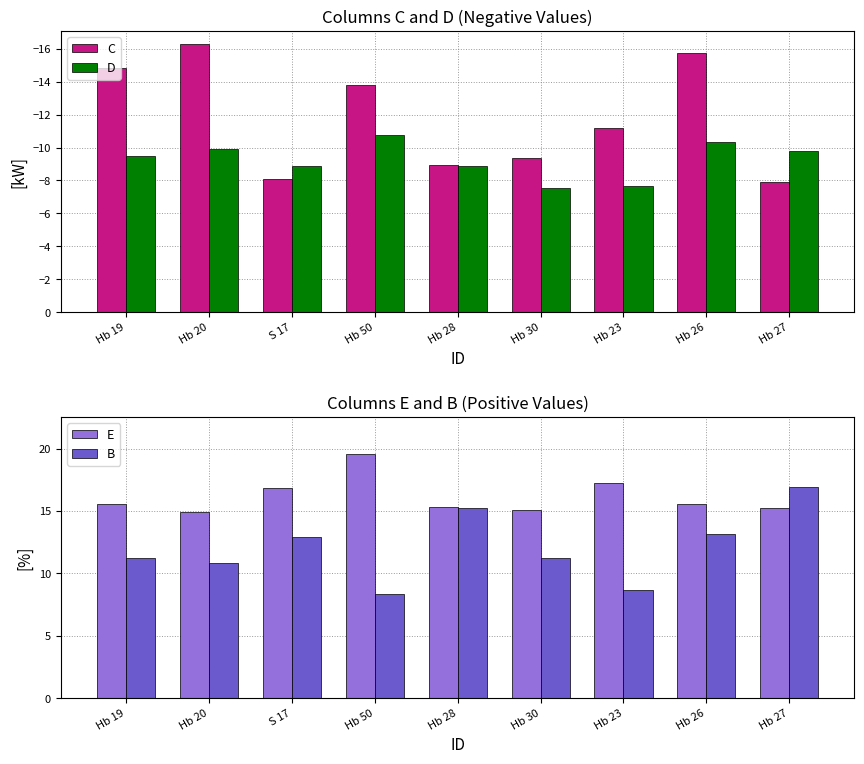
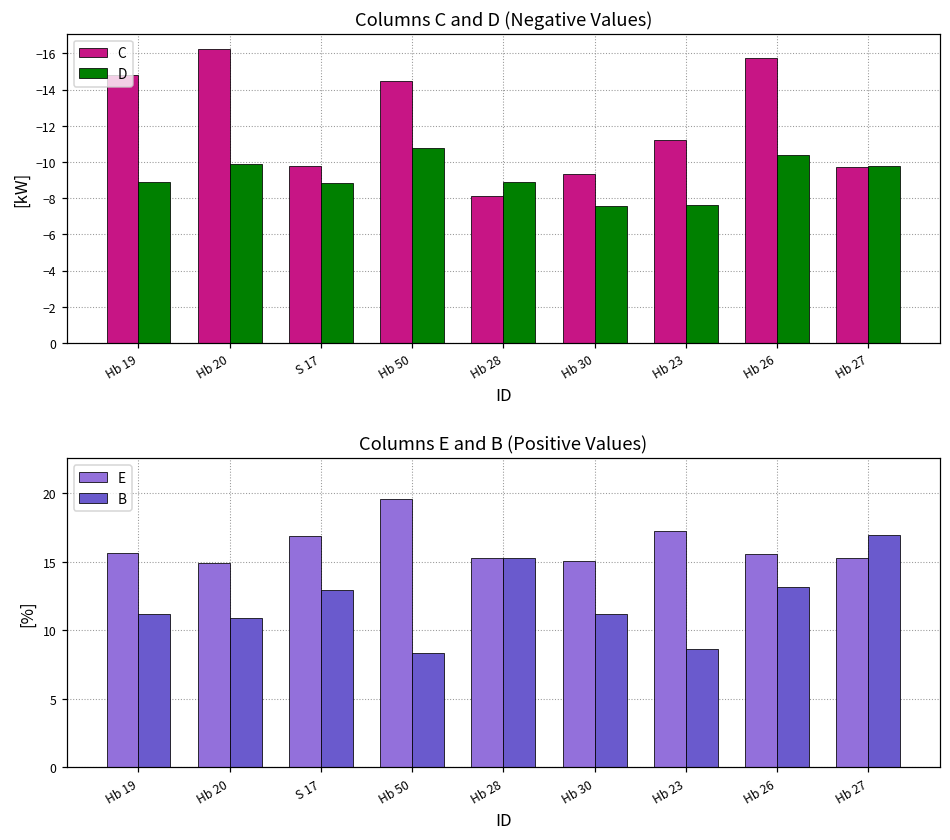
Columns C and D (Negative Values), D, Hb 19: -9.5 -> -8.9
Columns C and D (Negative Values), C, S 17: -8.1 -> -9.8
Columns C and D (Negative Values), C, Hb 50: -13.8 -> -14.5
Columns C and D (Negative Values), C, Hb 28: -8.9 -> -8.1
Columns C and D (Negative Values), C, Hb 27: -7.9 -> -9.7
